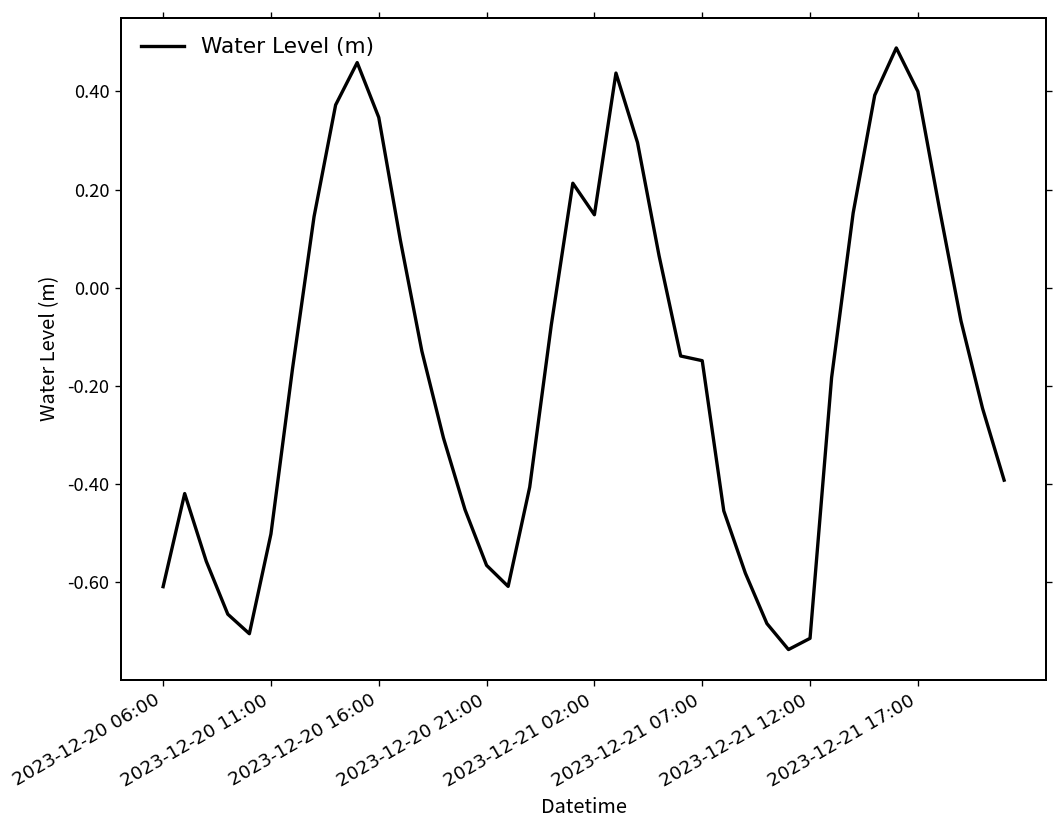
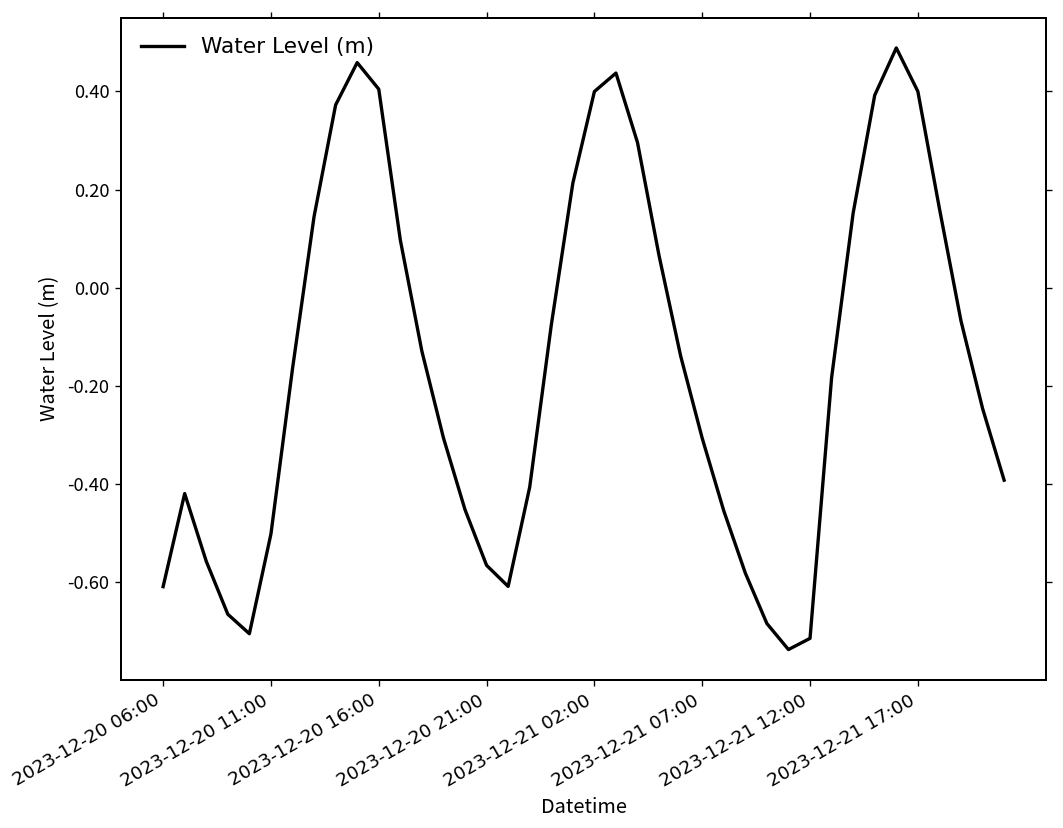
2023-12-20 16:00: 0.35 -> 0.40
2023-12-21 02:00: 0.15 -> 0.40
2023-12-21 07:00: -0.15 -> -0.31
